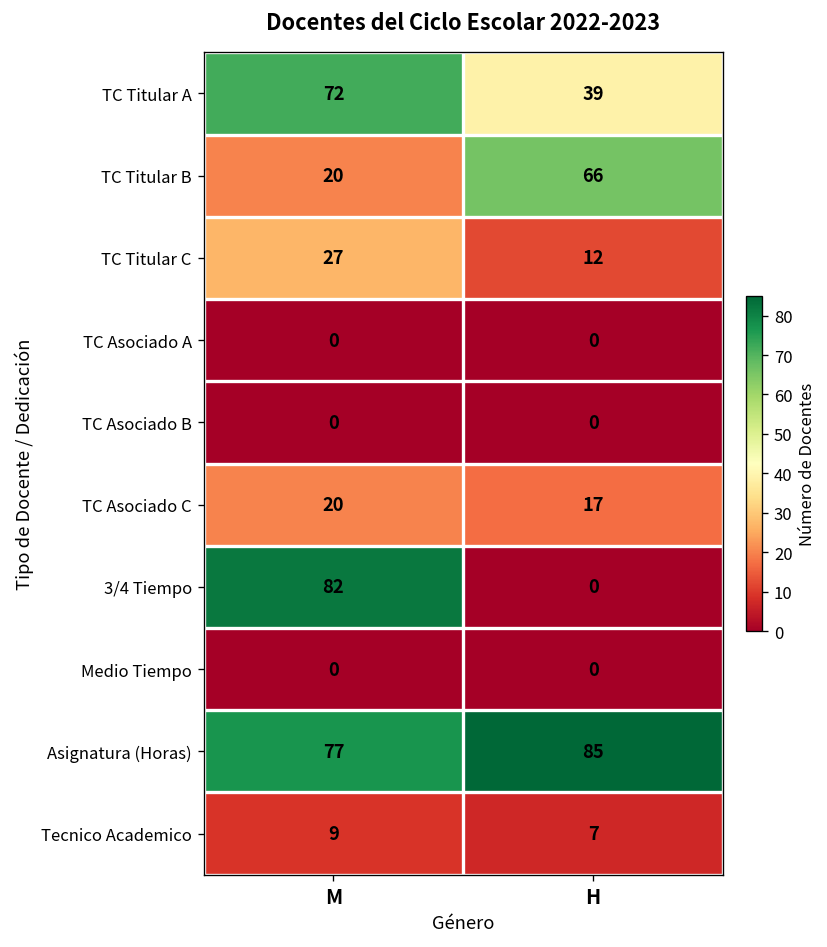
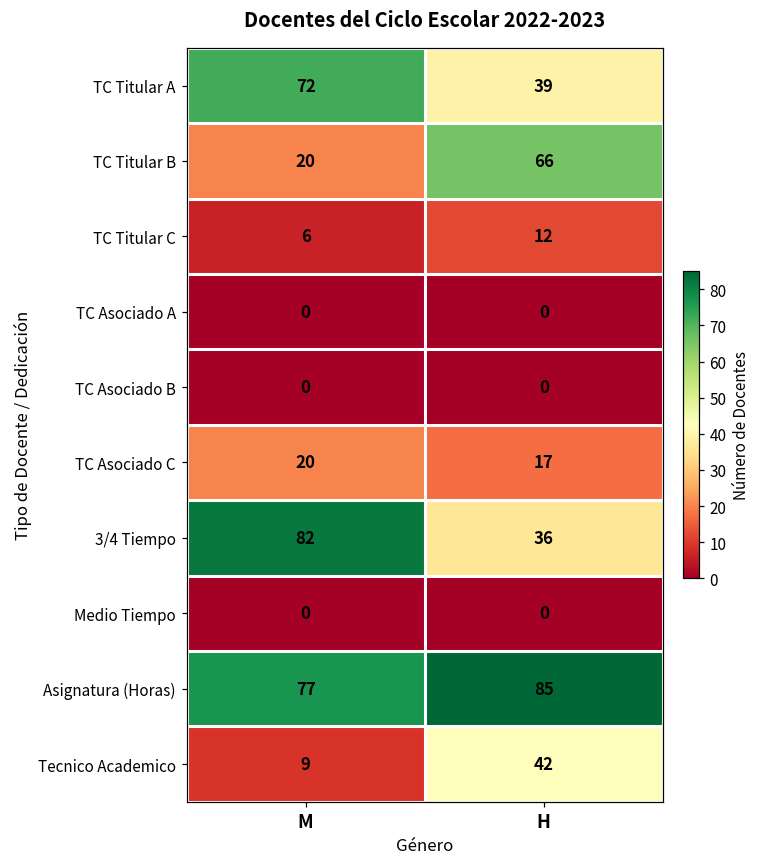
TC Titular C, M: 27 -> 6
3/4 Tiempo, H: 0 -> 36
Tecnico Academico, H: 7 -> 42
